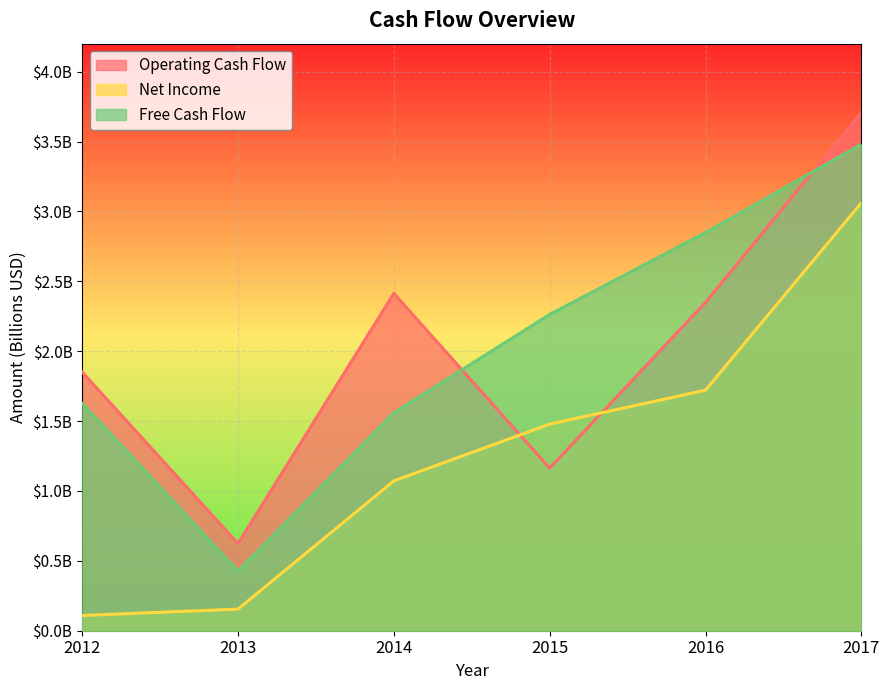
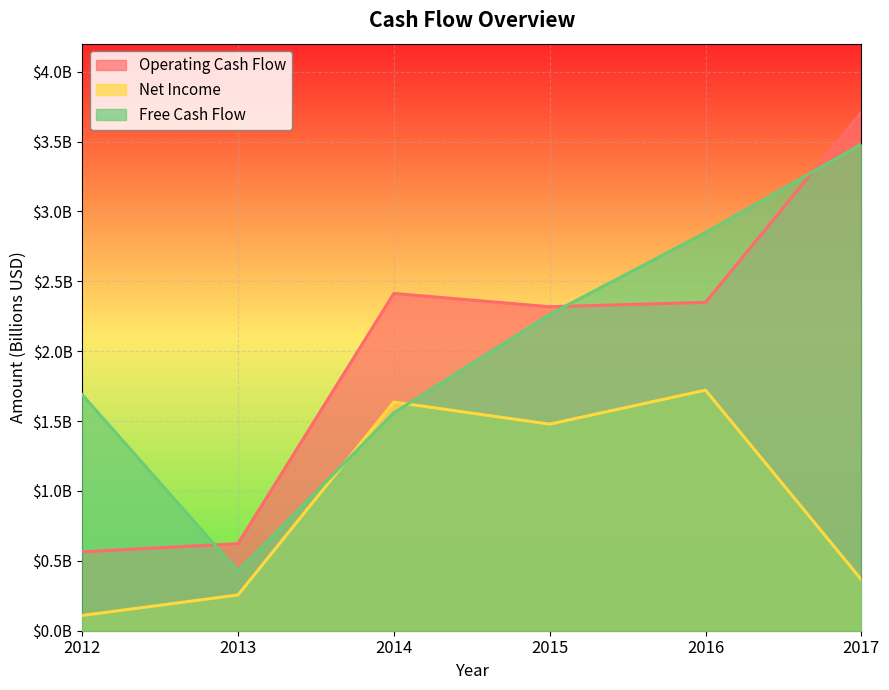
Operating Cash Flow, 2012: $1850000000 -> $560000000
Free Cash Flow, 2012: $1630000000 -> $1690000000
Net Income, 2013: $150000000 -> $260000000
Net Income, 2014: $1070000000 -> $1640000000
Operating Cash Flow, 2015: $1160000000 -> $2320000000
Net Income, 2017: $3060000000 -> $370000000
